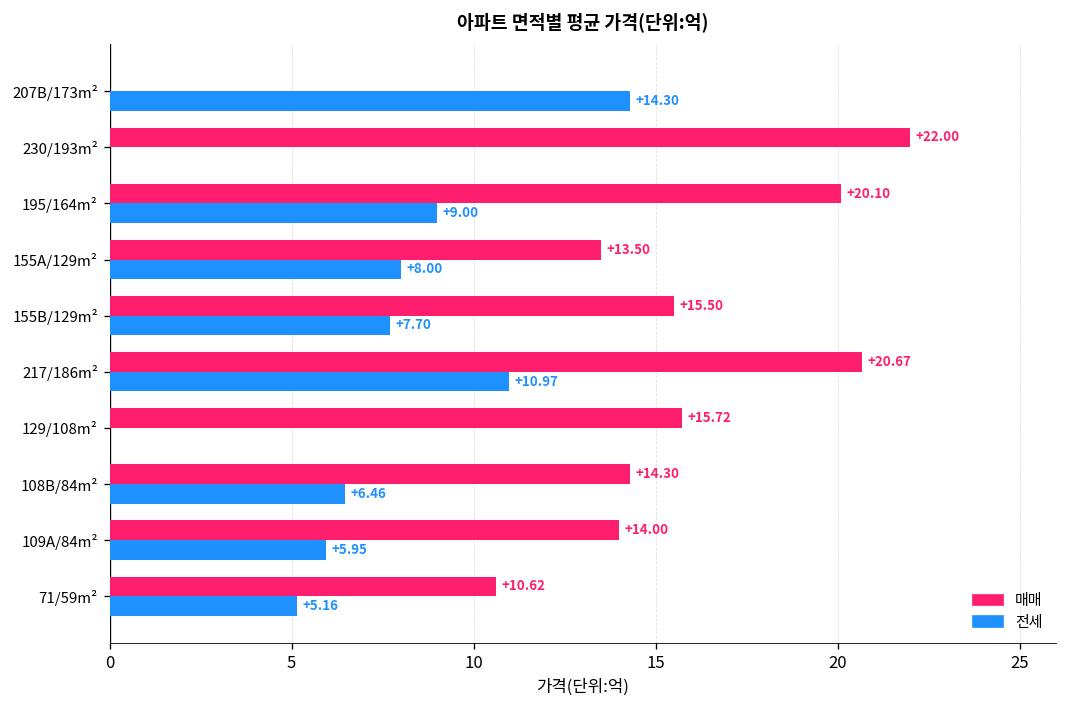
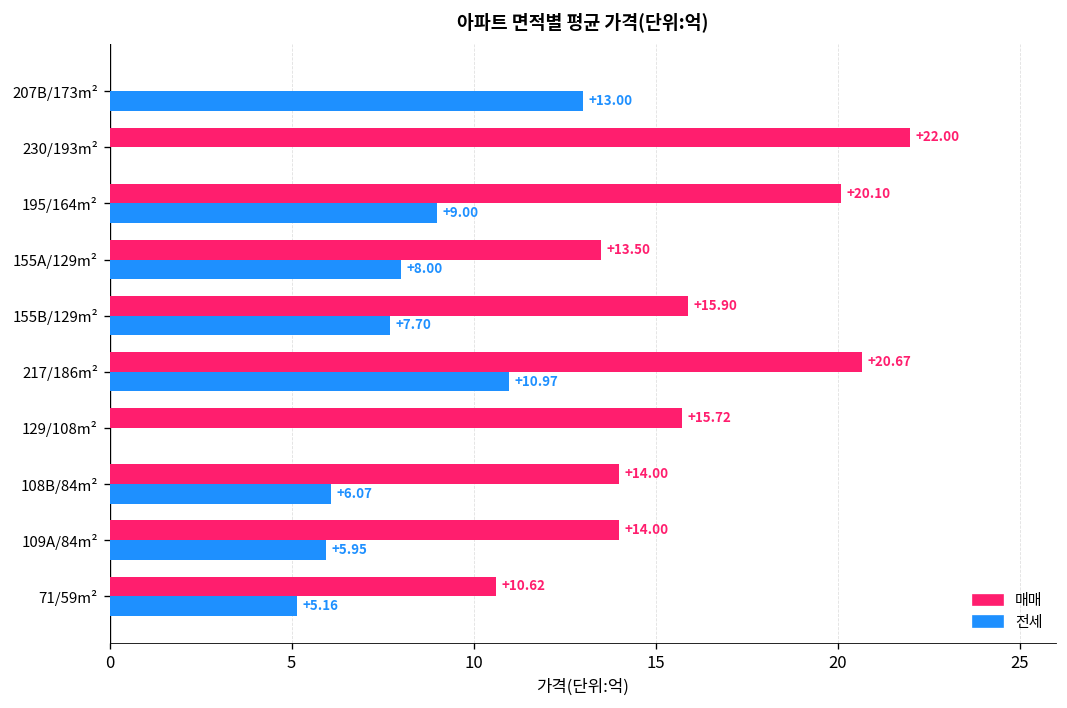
전세, 207B/173m²: +14.30 -> +13.00
매매, 155B/129m²: +15.50 -> +15.90
매매, 108B/84m²: +14.30 -> +14.00
전세, 108B/84m²: +6.46 -> +6.07
